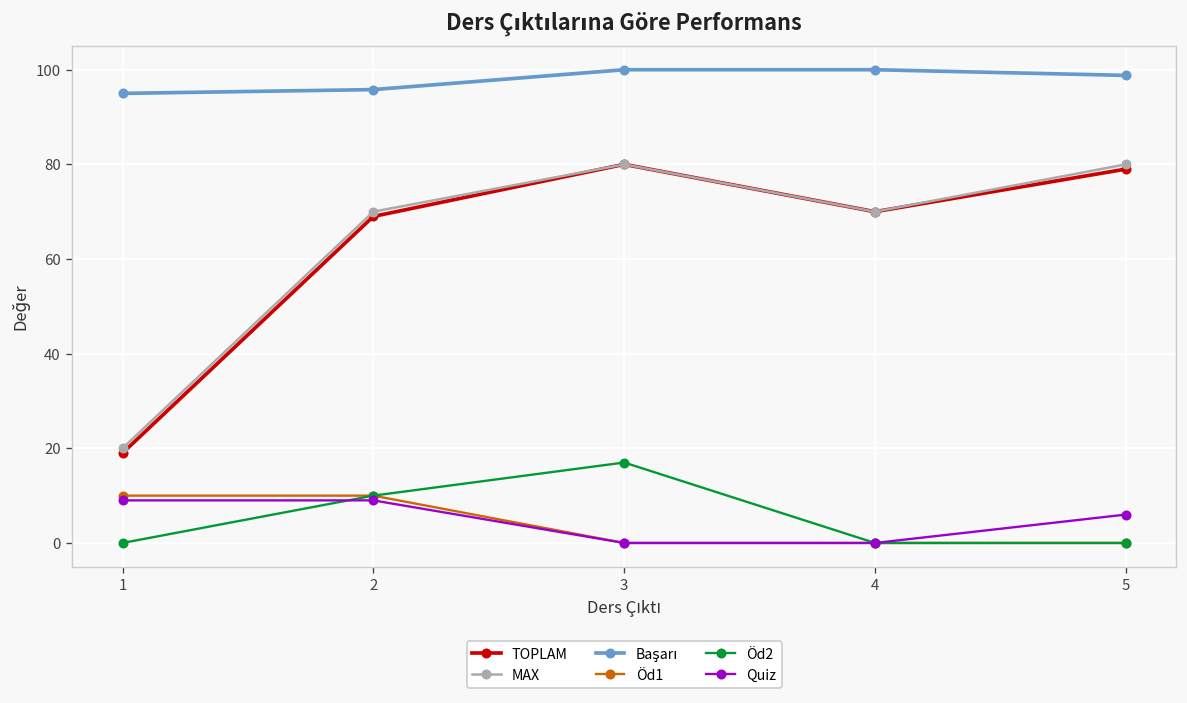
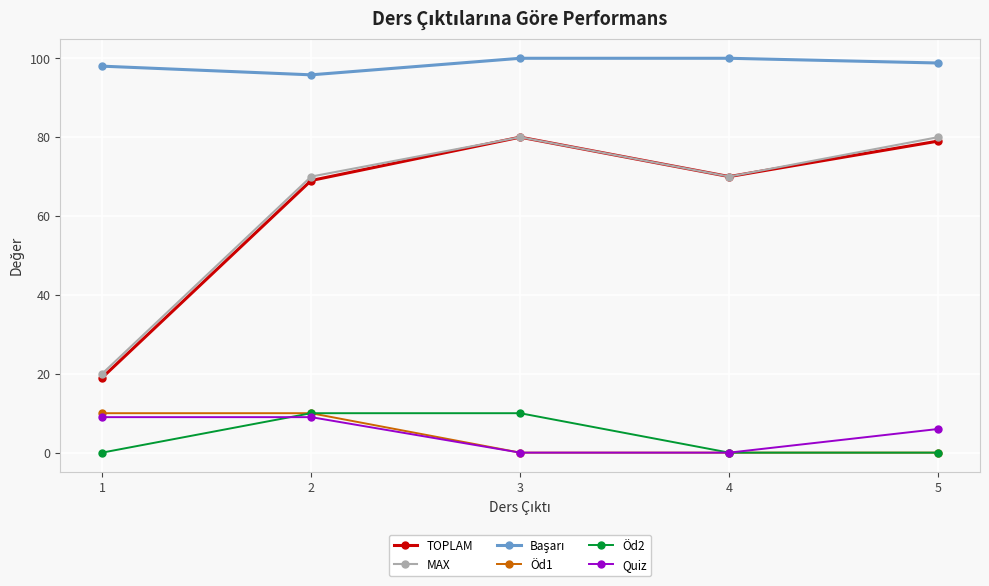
Başarı, 1: 95 -> 98
Öd2, 3: 17 -> 10
